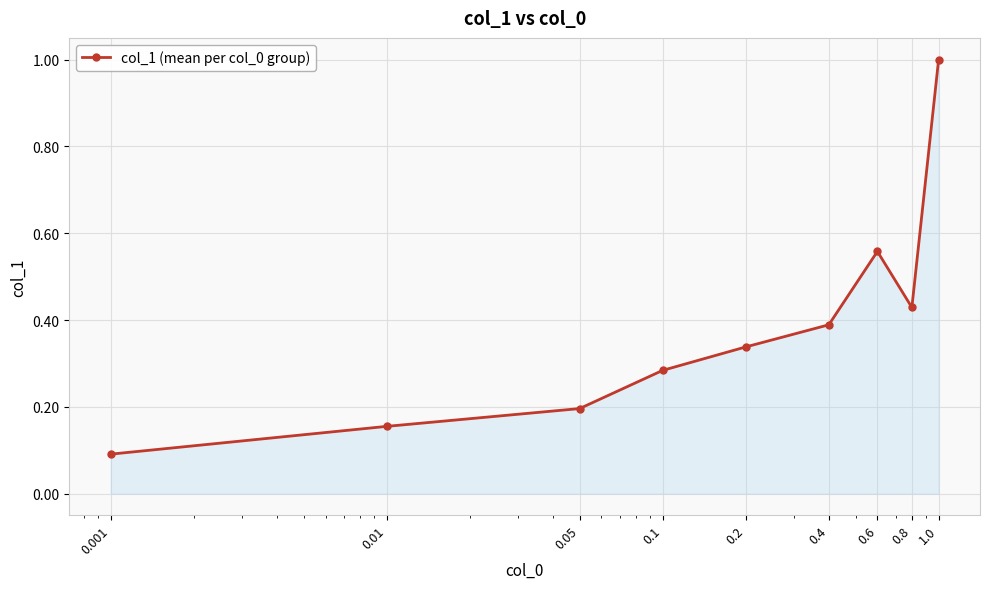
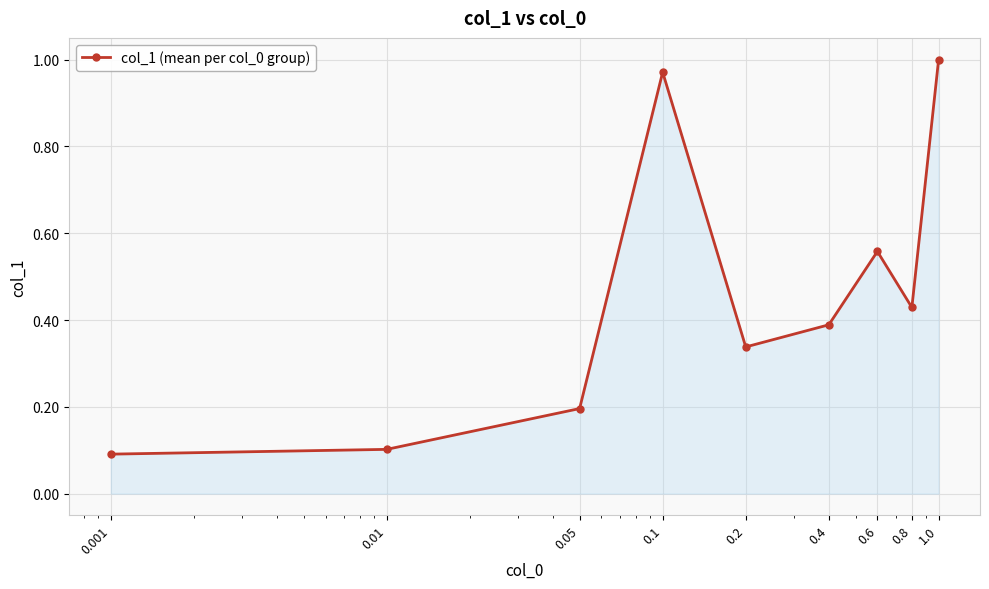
0.01: 0.16 -> 0.10
0.1: 0.28 -> 0.97
